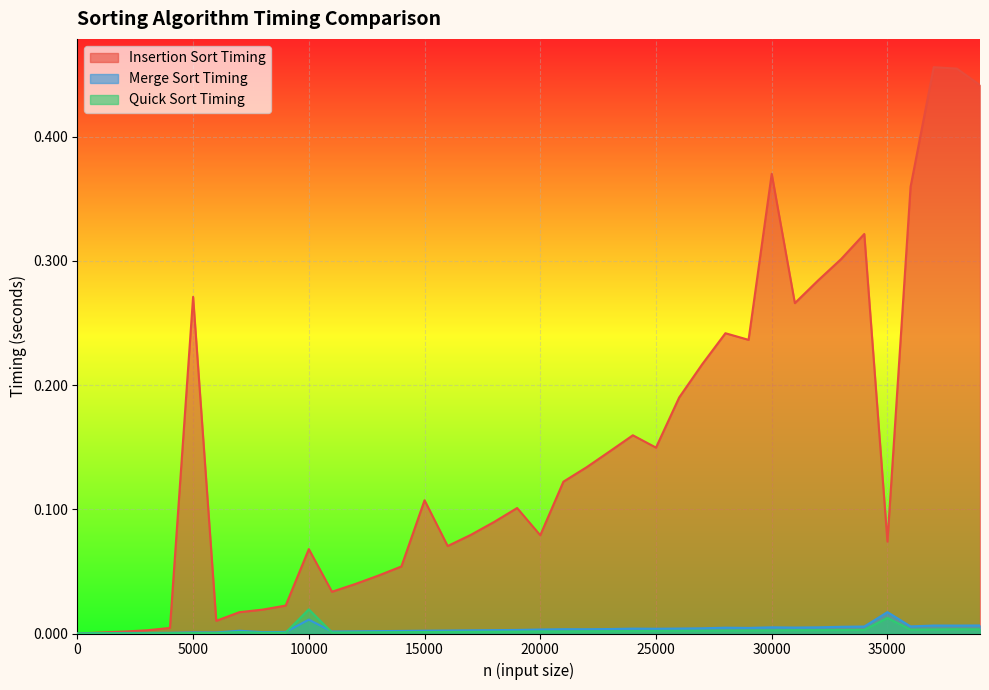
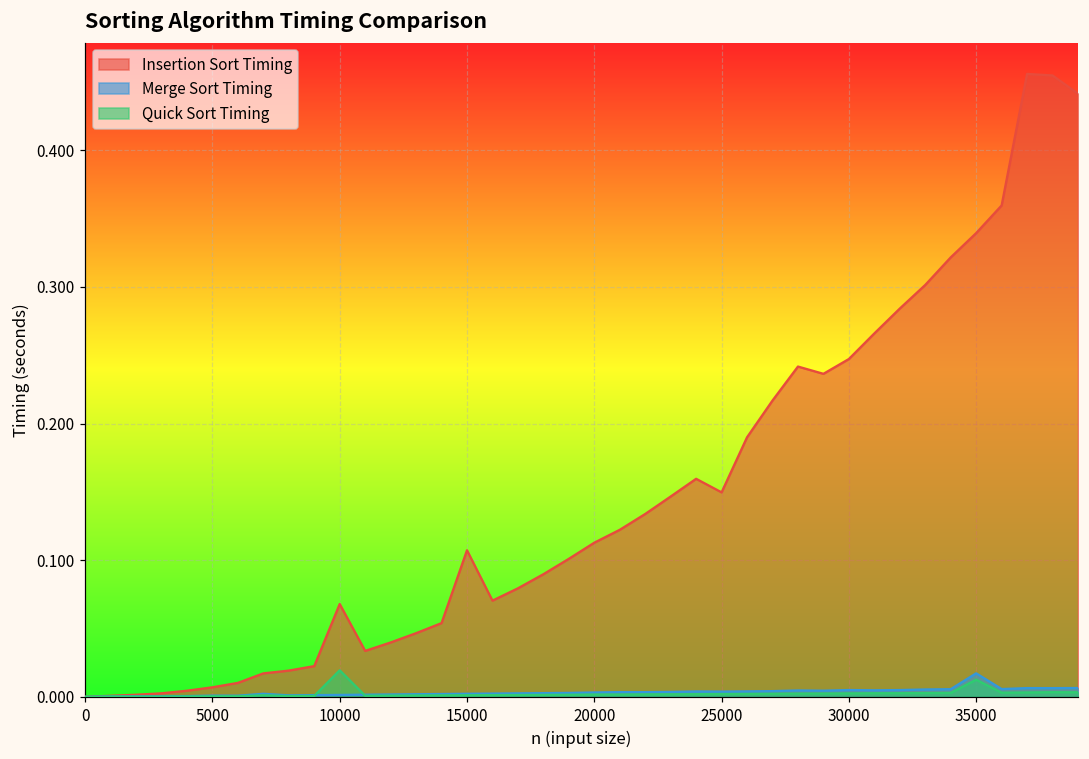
Insertion Sort Timing, 5000: 0.271 -> 0.007
Merge Sort Timing, 10000: 0.011 -> 0.001
Insertion Sort Timing, 20000: 0.079 -> 0.113
Insertion Sort Timing, 30000: 0.370 -> 0.247
Insertion Sort Timing, 35000: 0.074 -> 0.339
